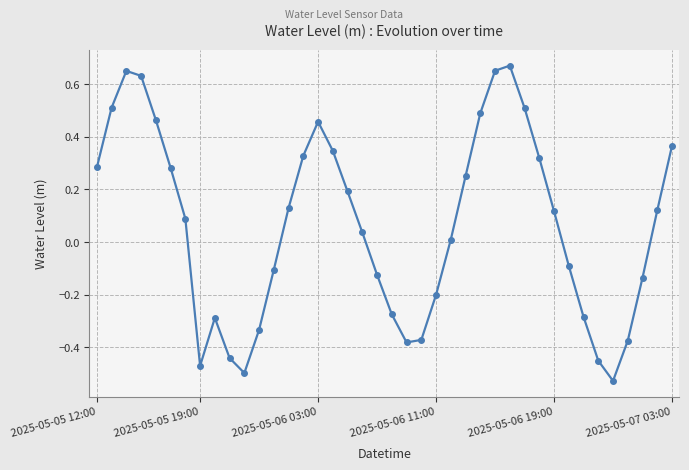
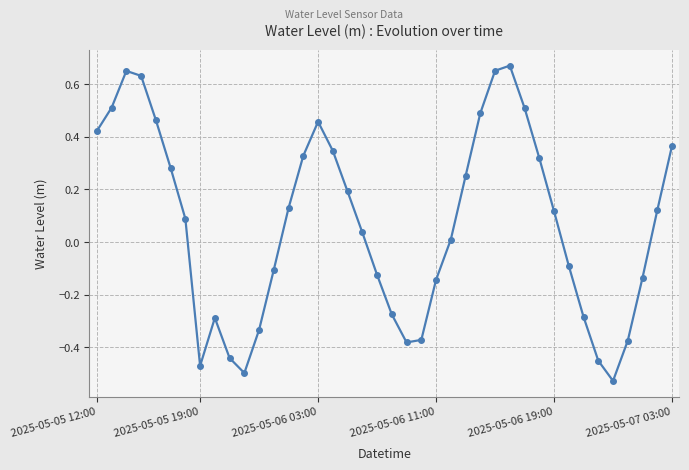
2025-05-05 12:00: 0.28 -> 0.42
2025-05-06 11:00: -0.20 -> -0.14
